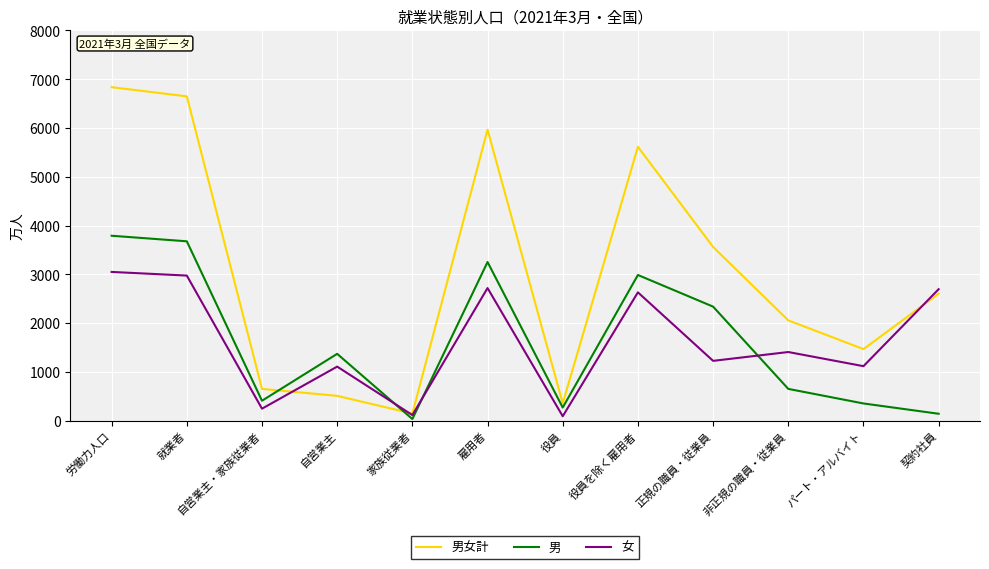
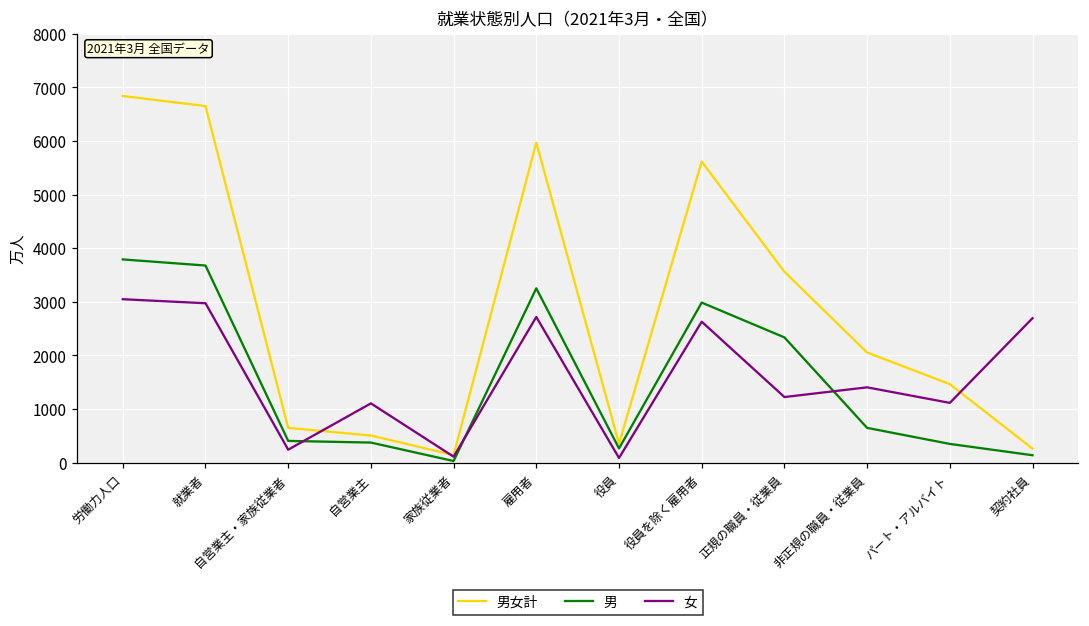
男, 自営業主: 1400 -> 400
男女計, 契約社員: 2600 -> 300
